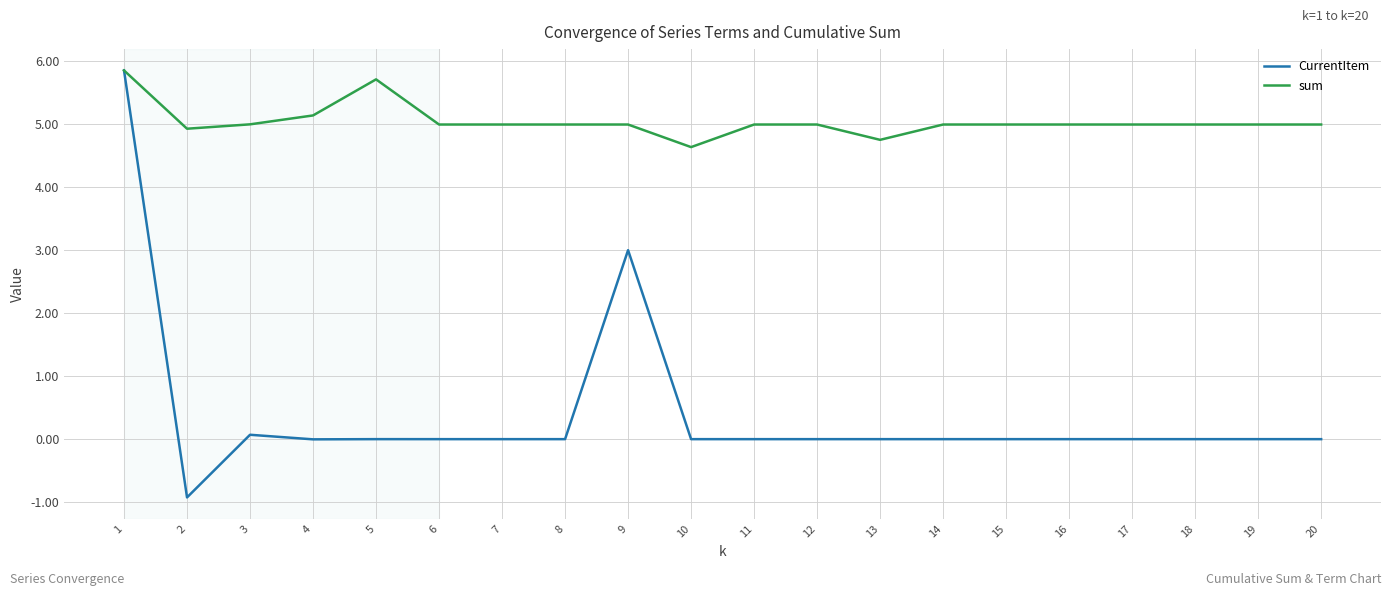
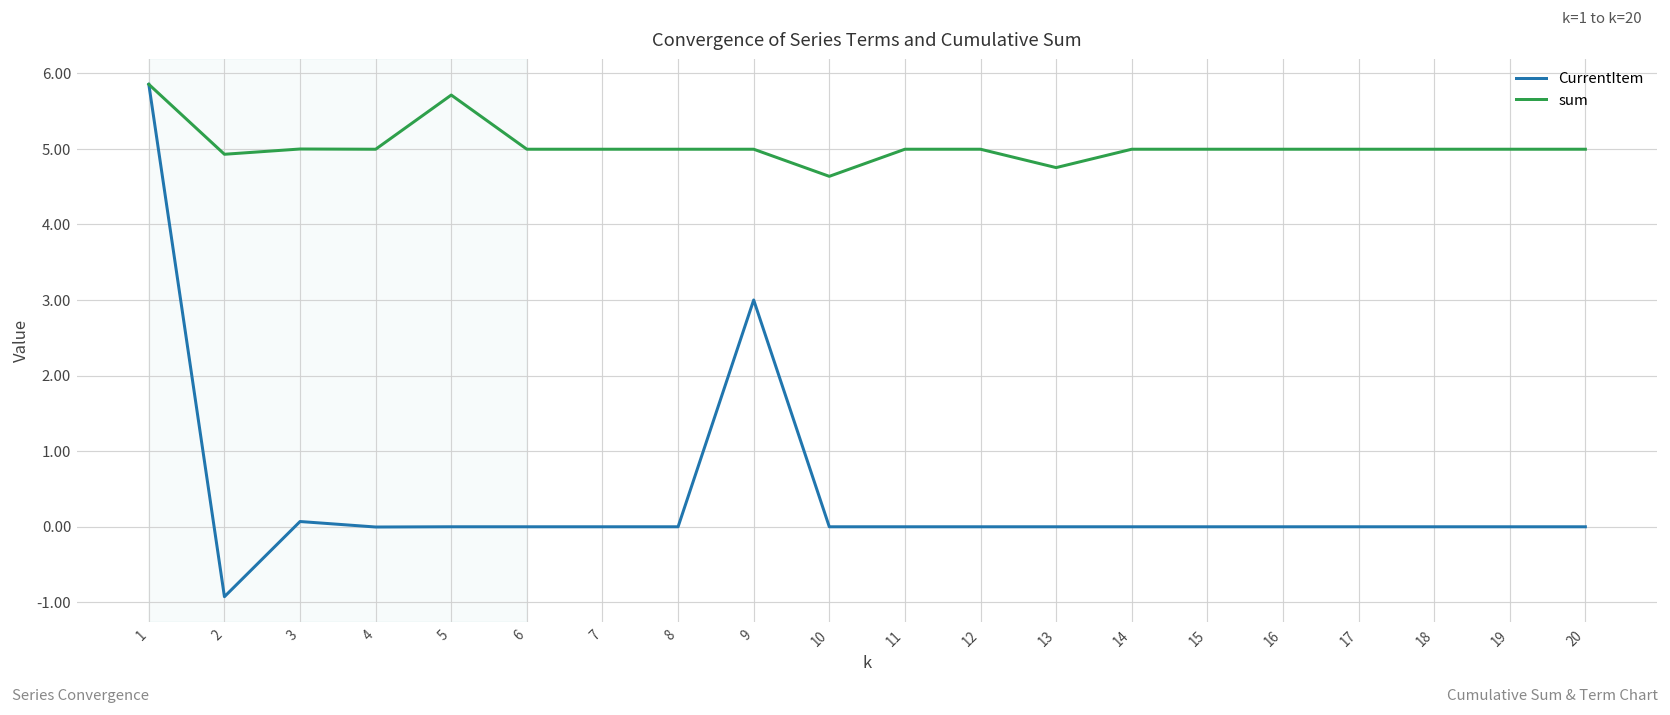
sum, 4: 5.1 -> 5.0
